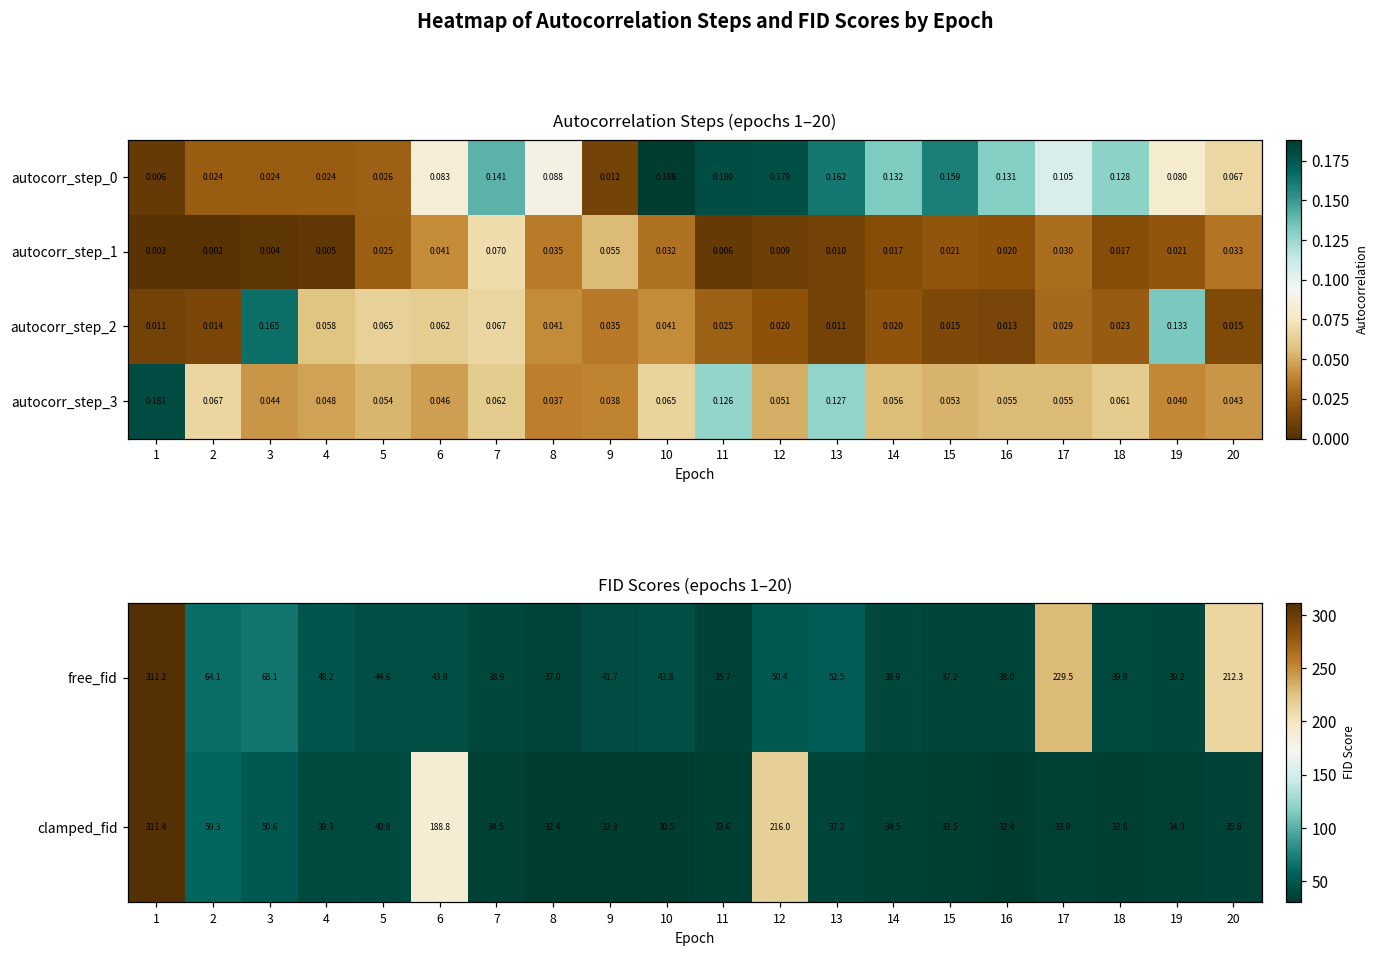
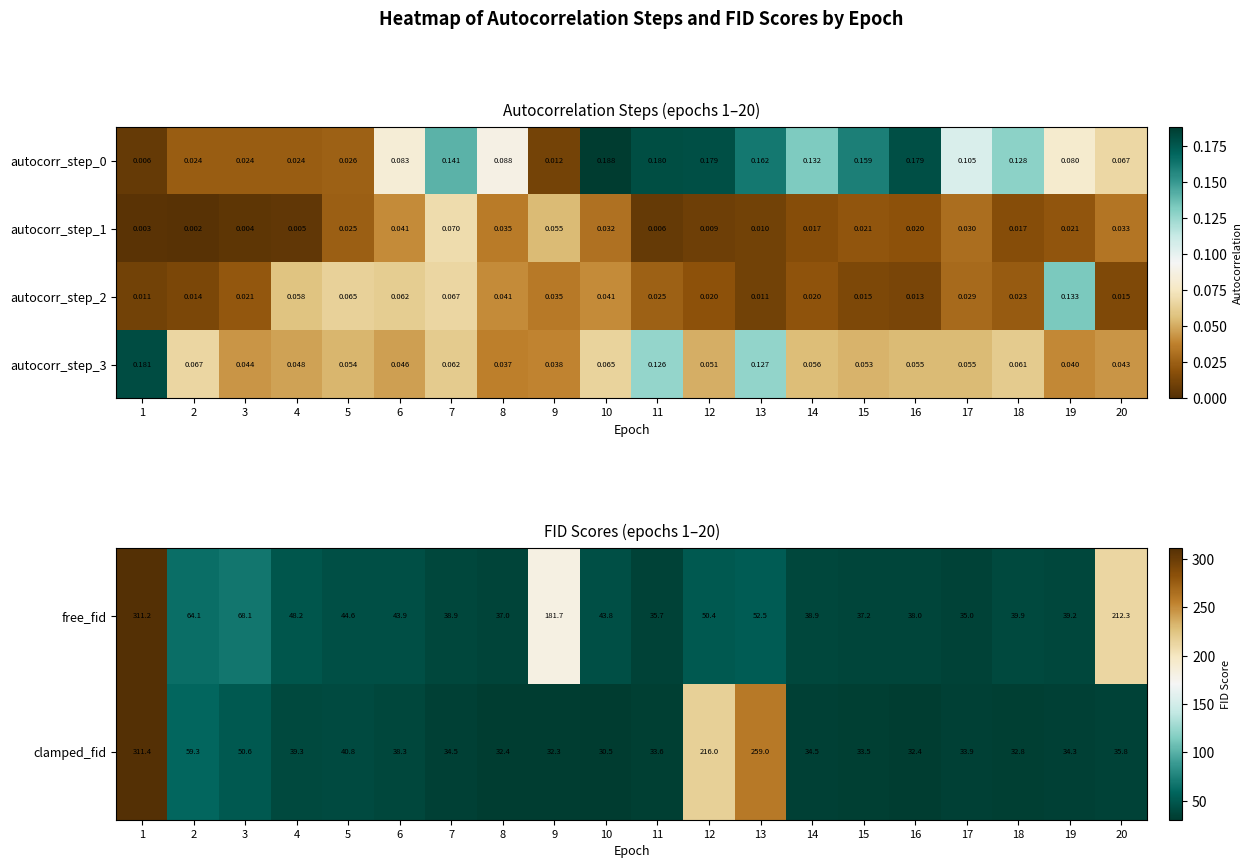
Autocorrelation Steps (epochs 1–20), autocorr_step_0, 16: 0.131 -> 0.179
Autocorrelation Steps (epochs 1–20), autocorr_step_2, 3: 0.165 -> 0.021
FID Scores (epochs 1–20), free_fid, 9: 41.7 -> 181.7
FID Scores (epochs 1–20), free_fid, 17: 229.5 -> 35.0
FID Scores (epochs 1–20), clamped_fid, 6: 188.8 -> 38.3
FID Scores (epochs 1–20), clamped_fid, 13: 37.2 -> 259.0
